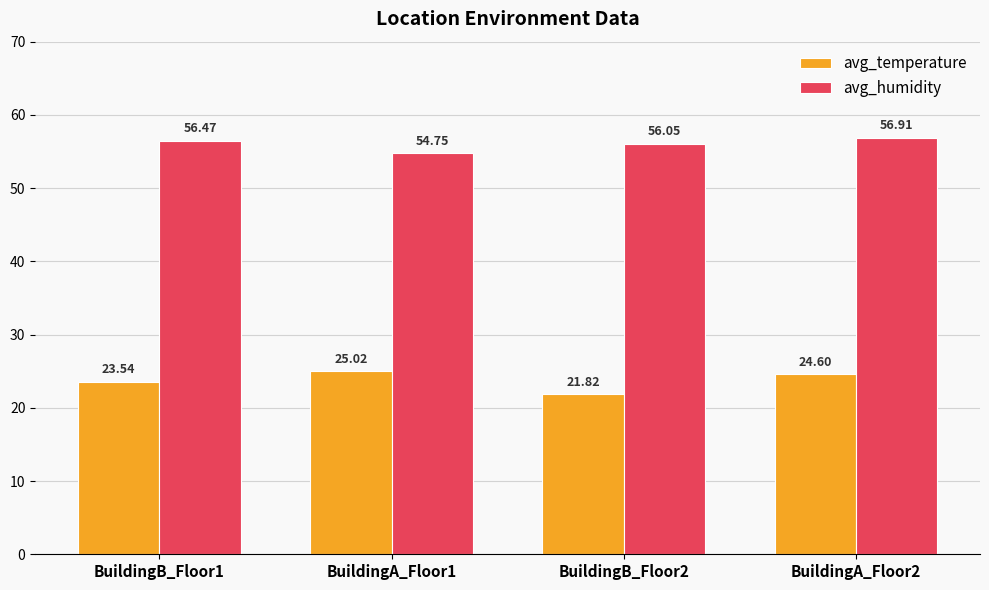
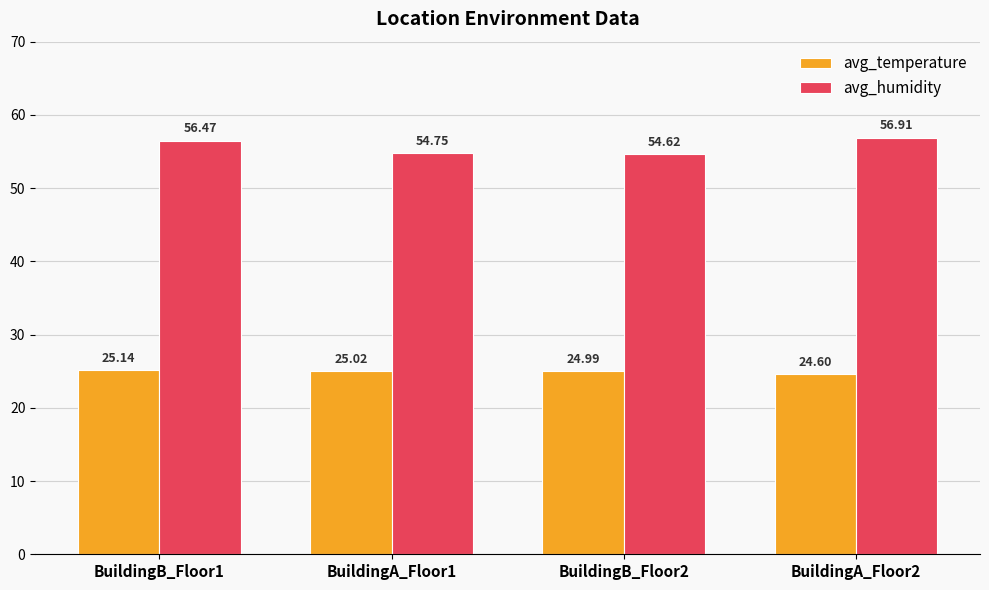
avg_temperature, BuildingB_Floor1: 23.54 -> 25.14
avg_temperature, BuildingB_Floor2: 21.82 -> 24.99
avg_humidity, BuildingB_Floor2: 56.05 -> 54.62
